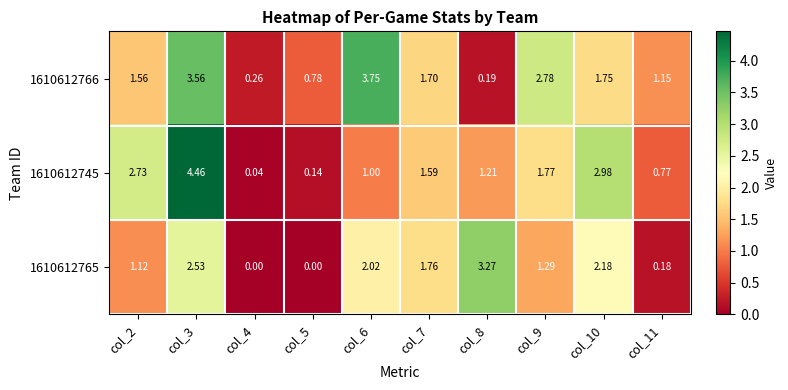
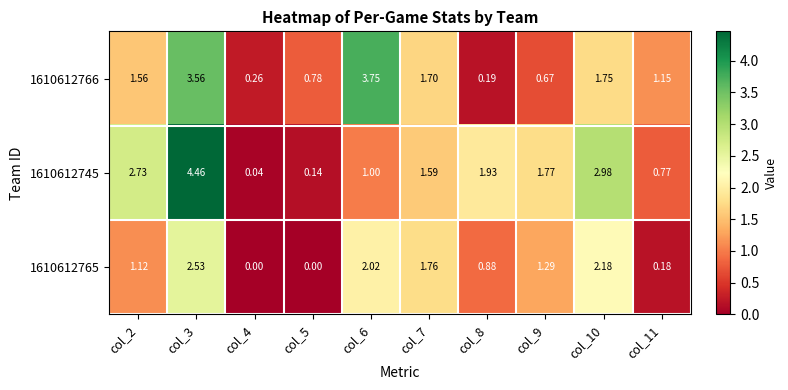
1610612766, col_9: 2.78 -> 0.67
1610612745, col_8: 1.21 -> 1.93
1610612765, col_8: 3.27 -> 0.88
